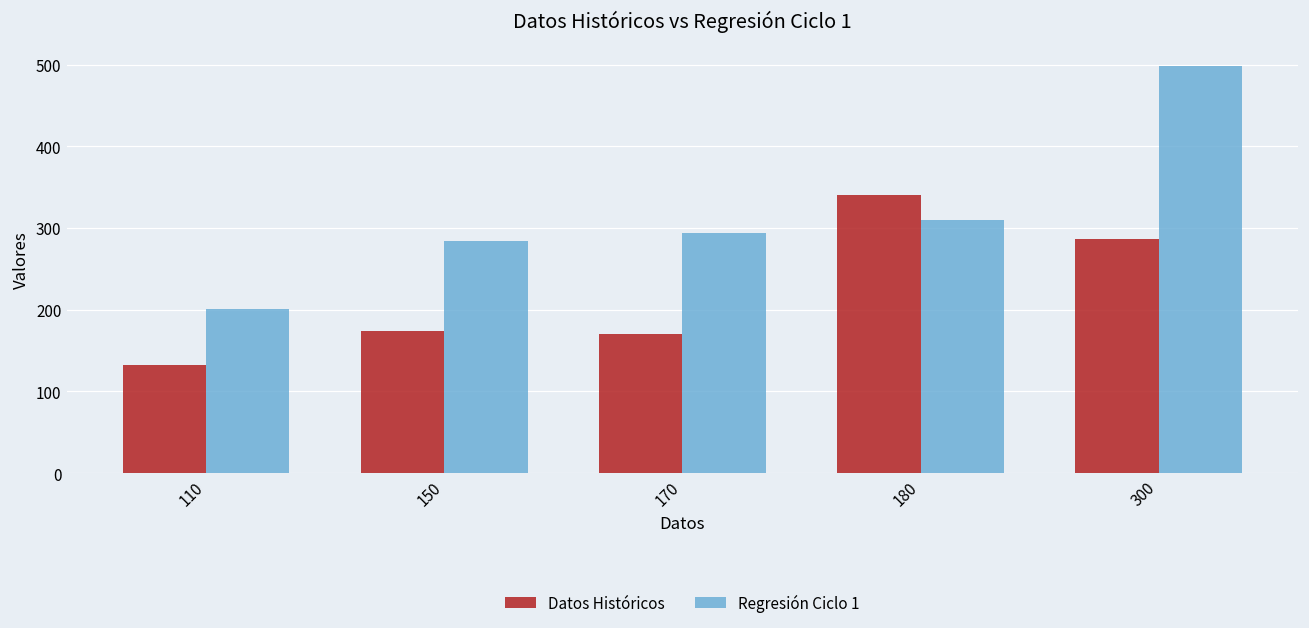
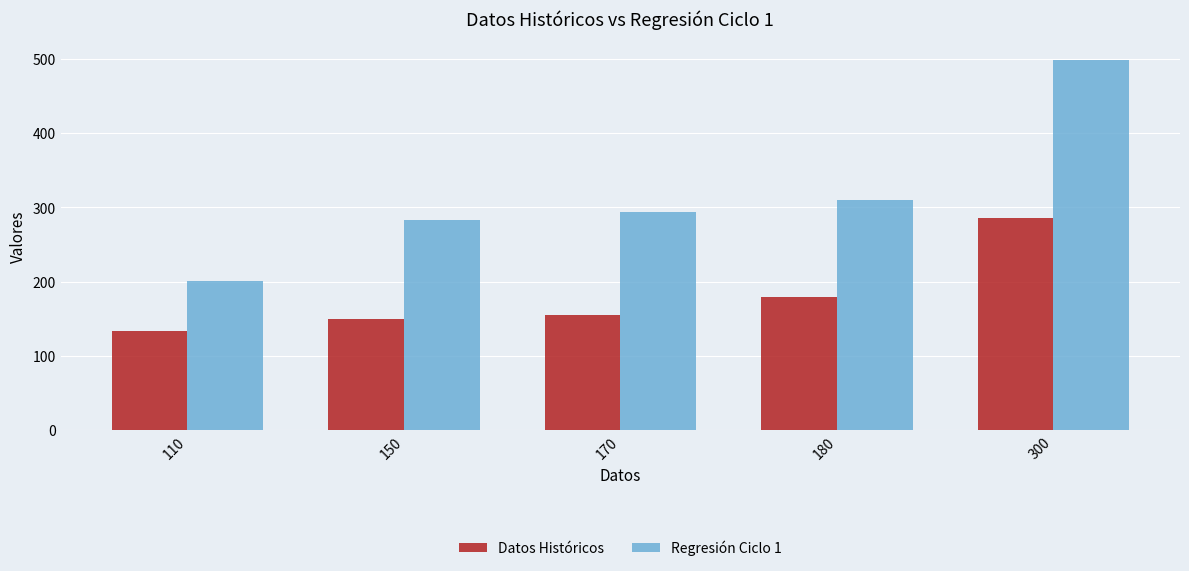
Datos Históricos, 150: 170 -> 150
Datos Históricos, 170: 170 -> 160
Datos Históricos, 180: 340 -> 180
